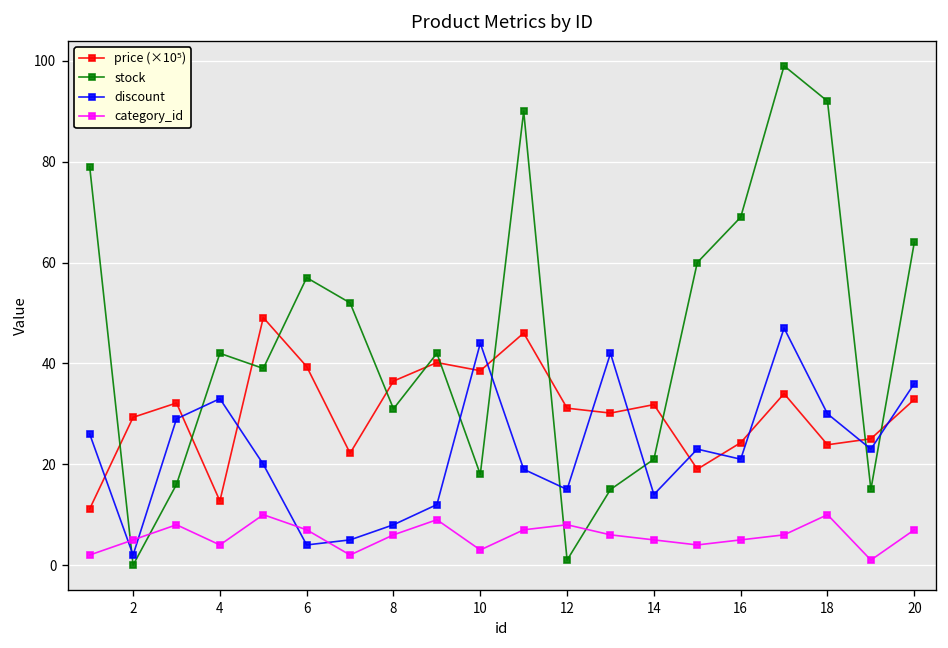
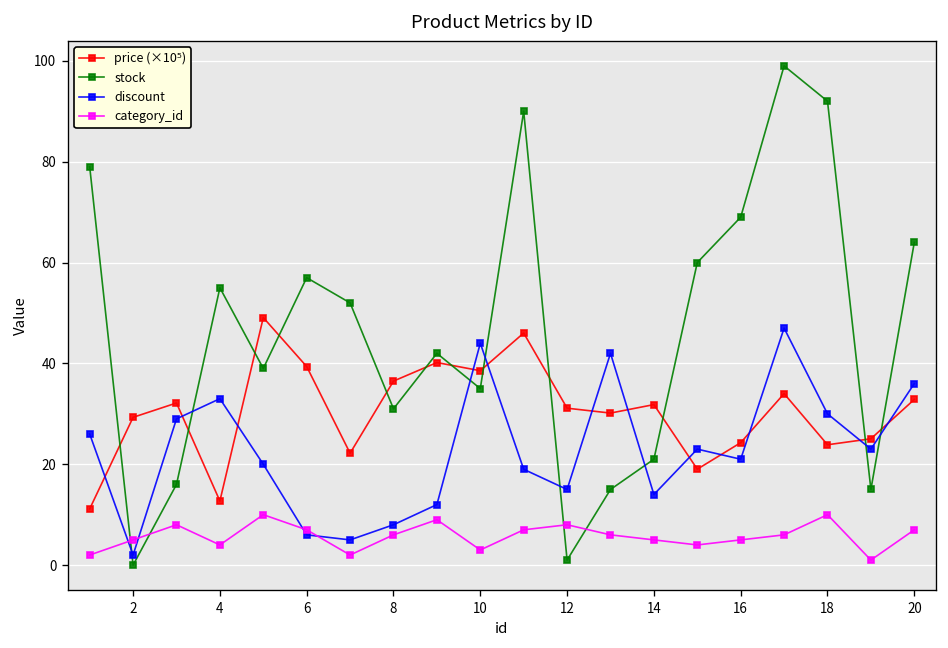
stock, 4: 42 -> 55
discount, 6: 4 -> 6
stock, 10: 18 -> 35
